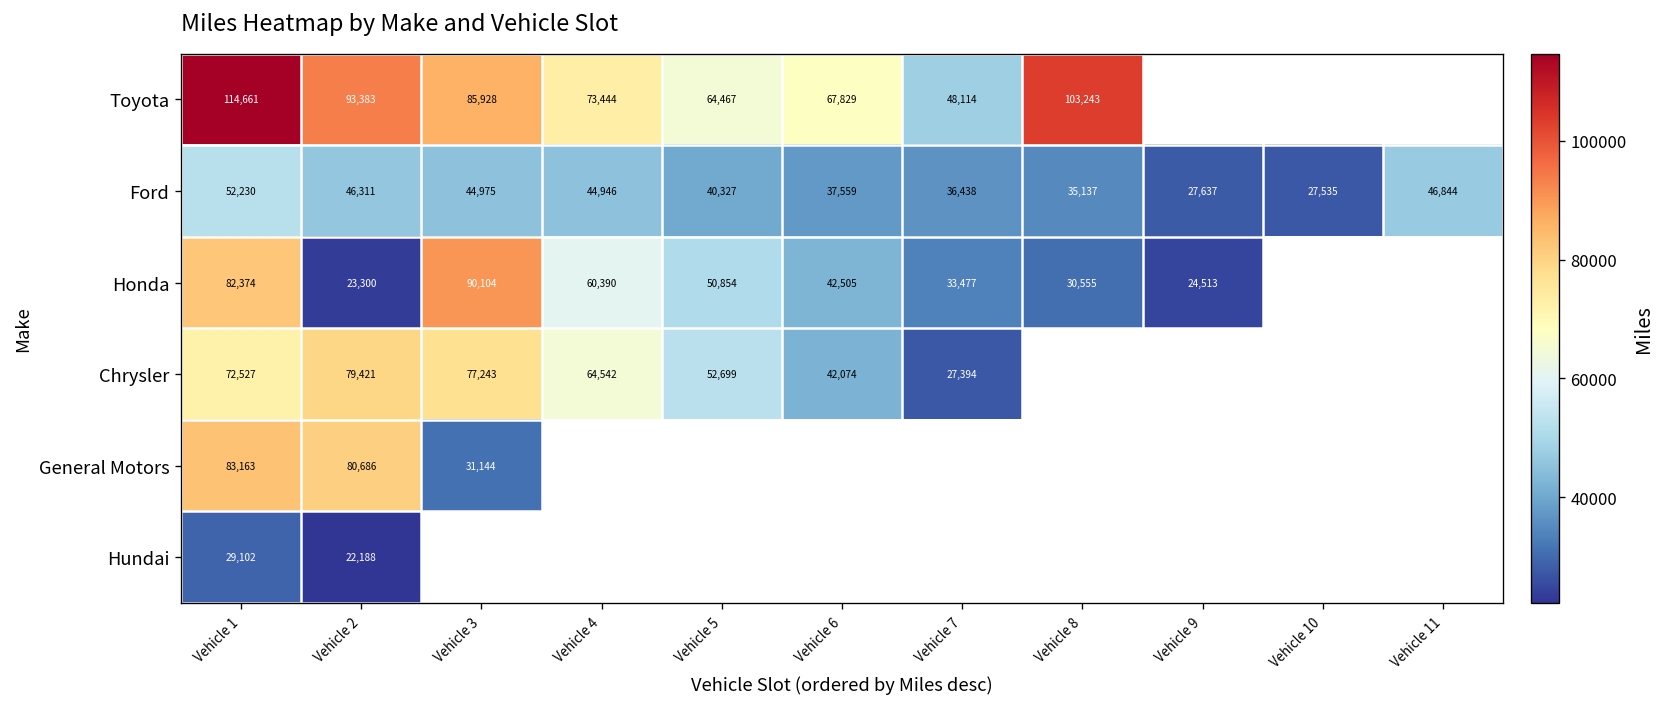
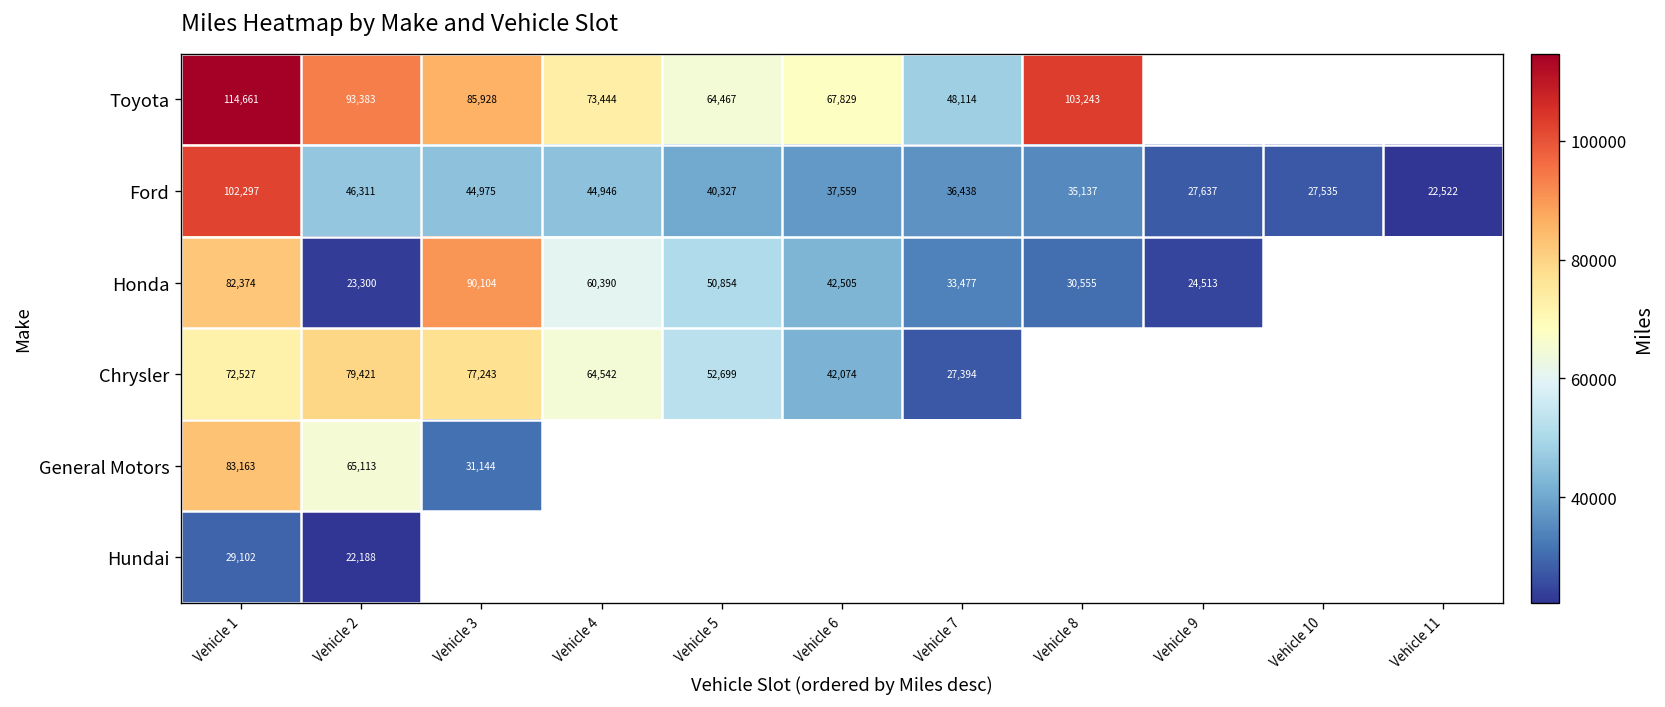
Ford, Vehicle 1: 52,230 -> 102,297
Ford, Vehicle 11: 46,844 -> 22,522
General Motors, Vehicle 2: 80,686 -> 65,113
